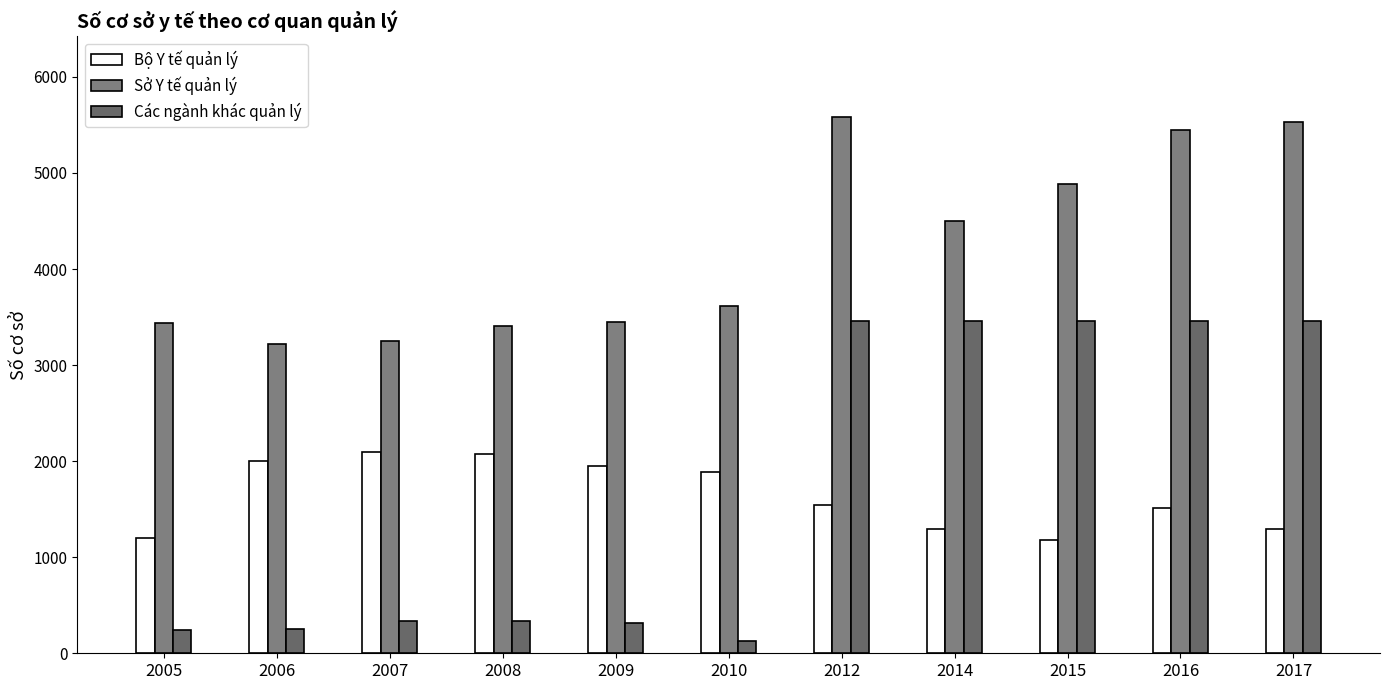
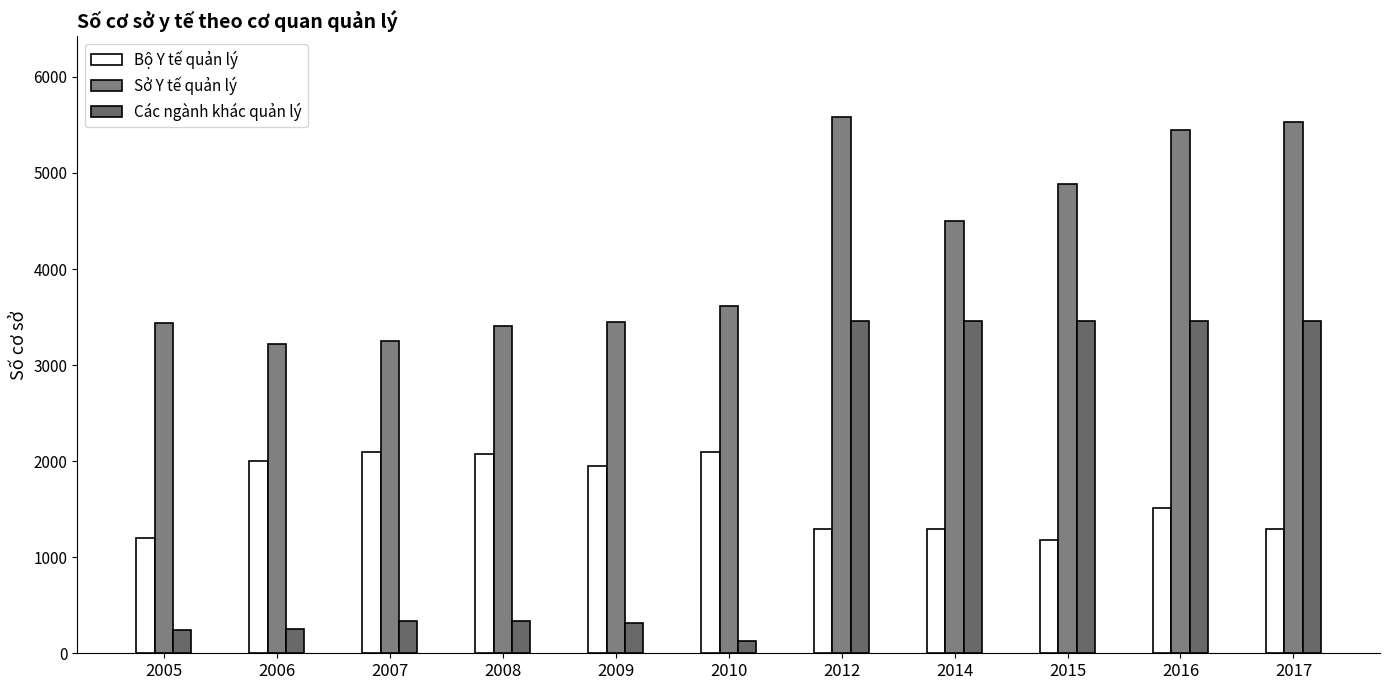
Bộ Y tế quản lý, 2010: 1900 -> 2100
Bộ Y tế quản lý, 2012: 1500 -> 1300
